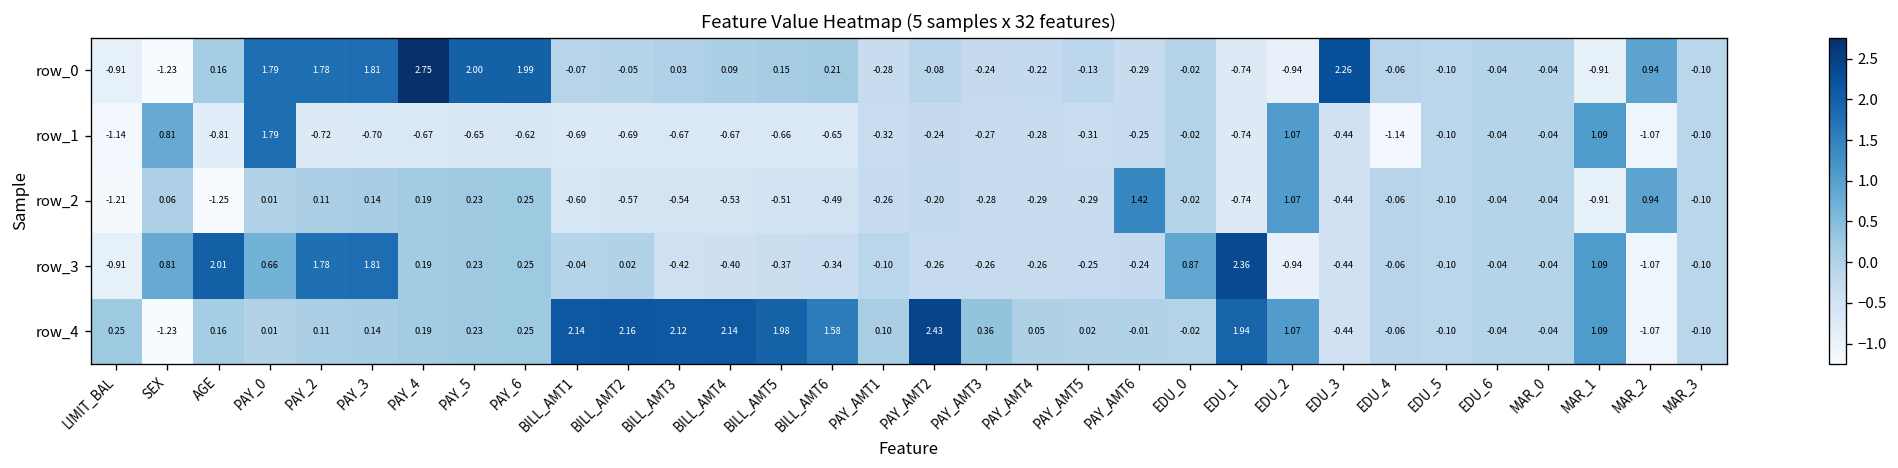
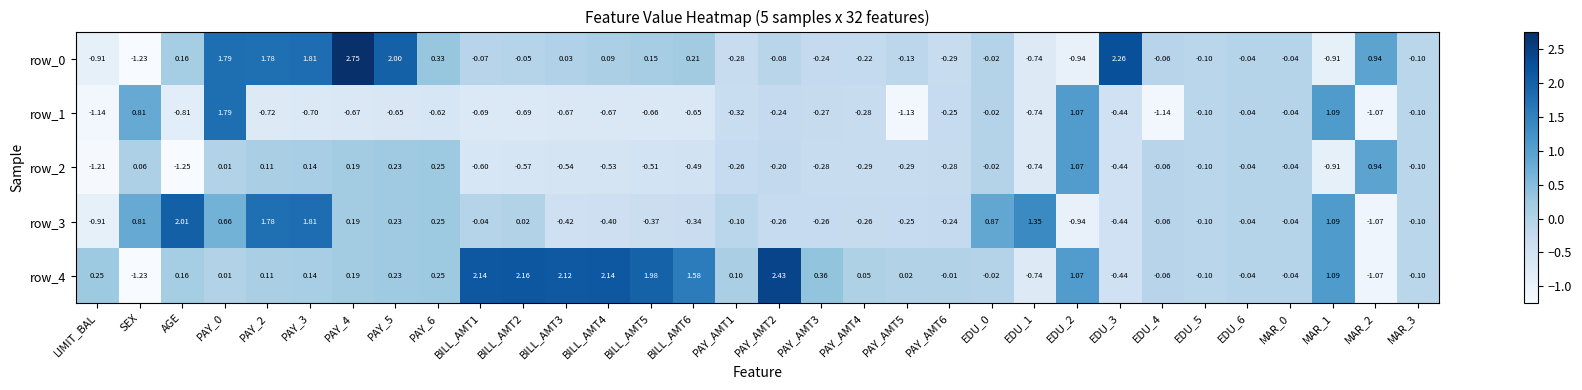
row_0, PAY_6: 1.99 -> 0.33
row_1, PAY_AMT5: -0.31 -> -1.13
row_2, PAY_AMT6: 1.42 -> -0.28
row_3, EDU_1: 2.36 -> 1.35
row_4, EDU_1: 1.94 -> -0.74
